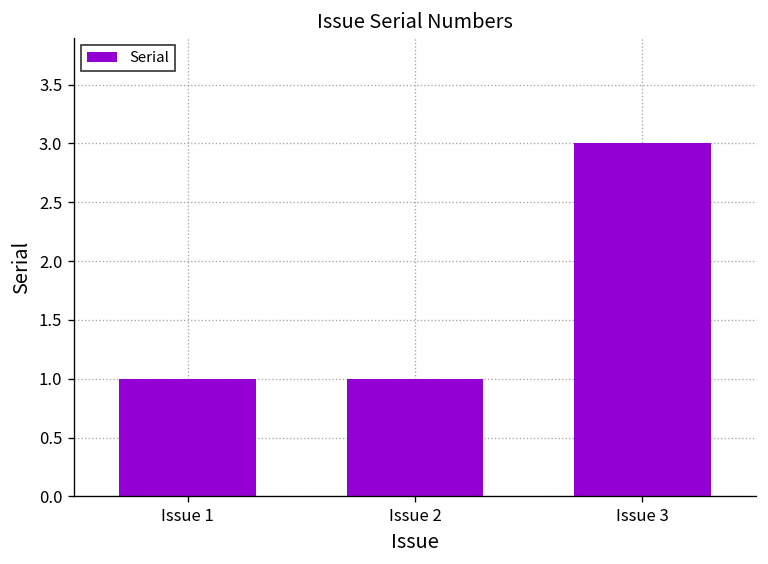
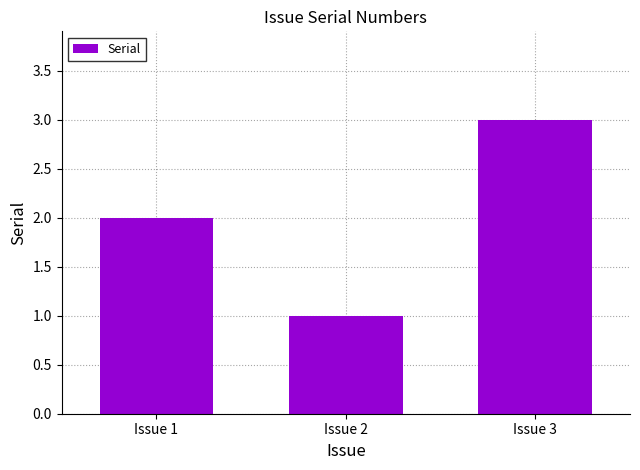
Issue 1: 1 -> 2
